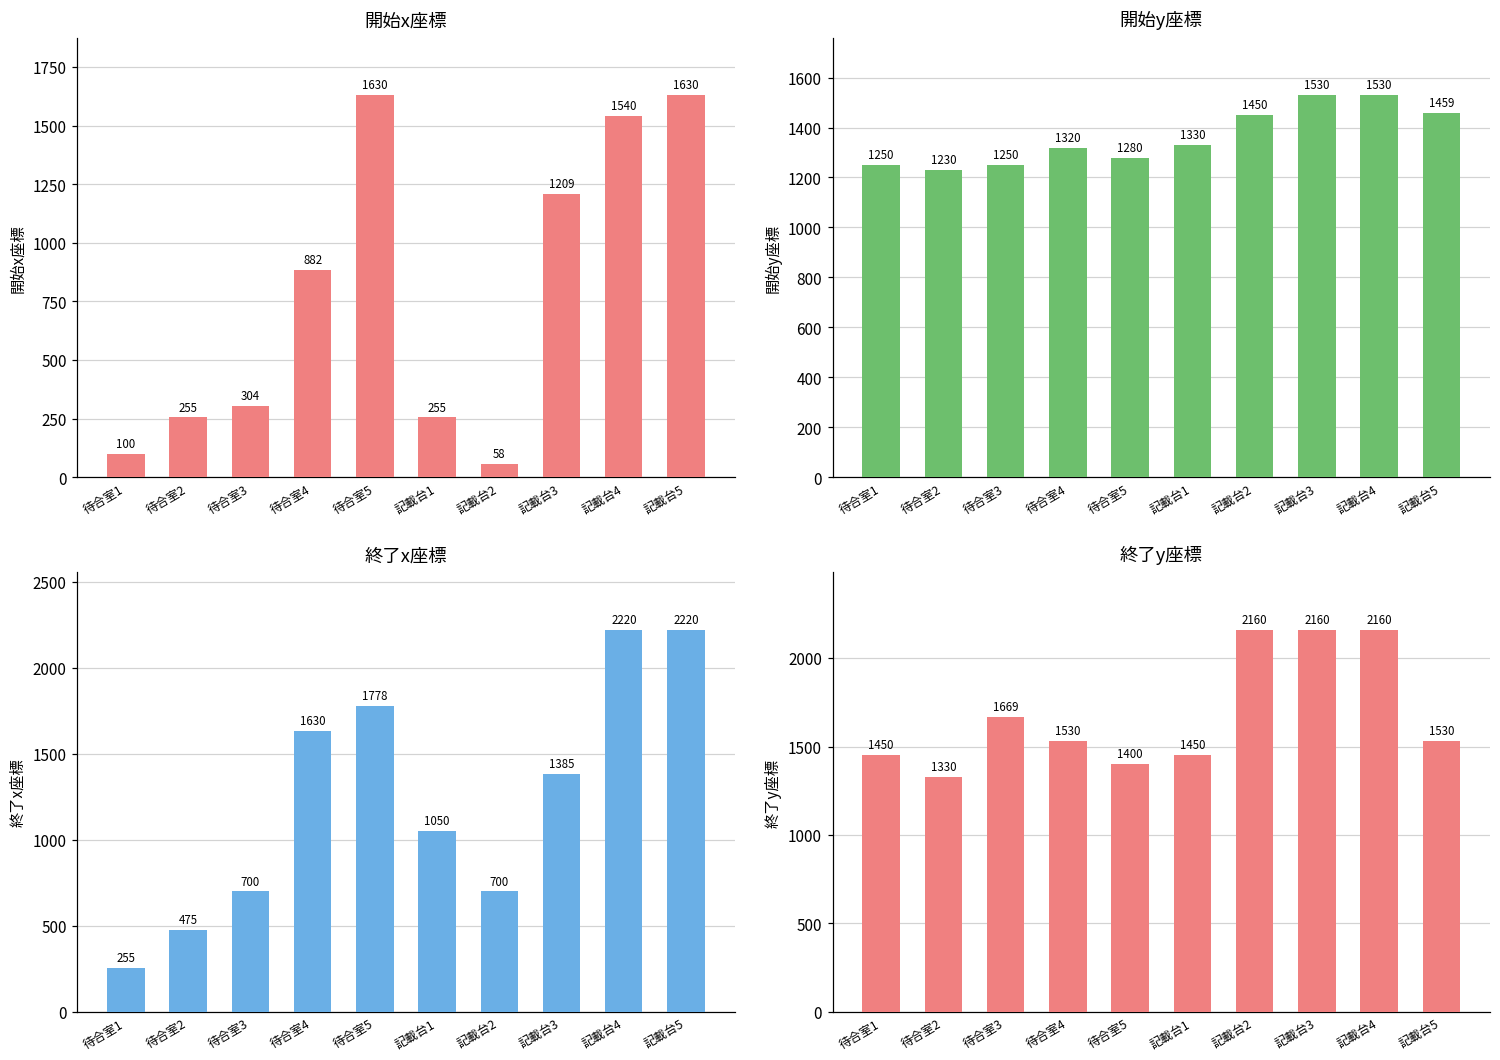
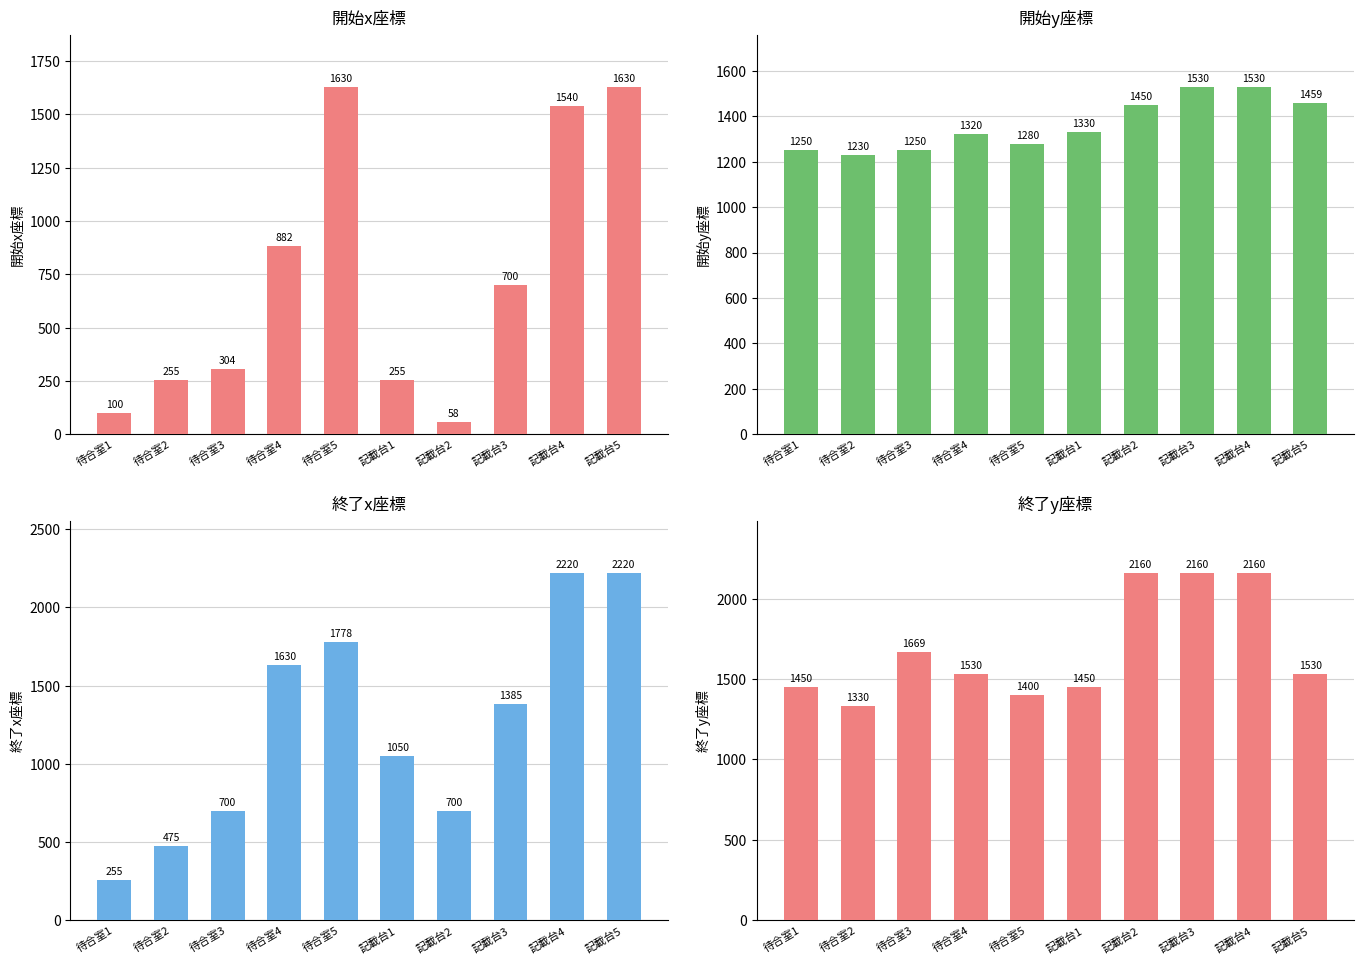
開始x座標, 記載台3: 1209 -> 700
